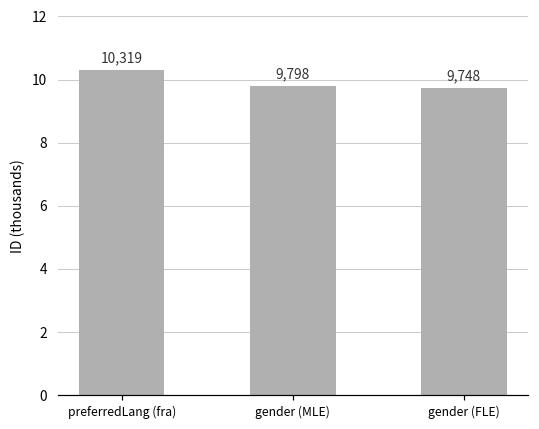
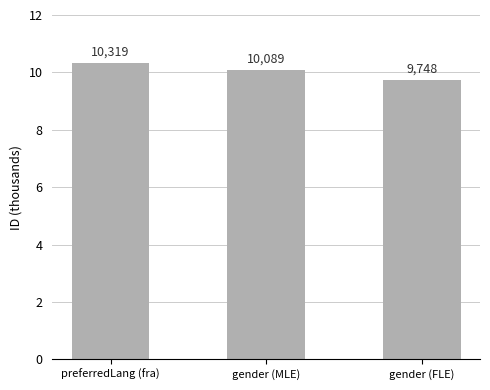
gender (MLE): 9,798 -> 10,089
